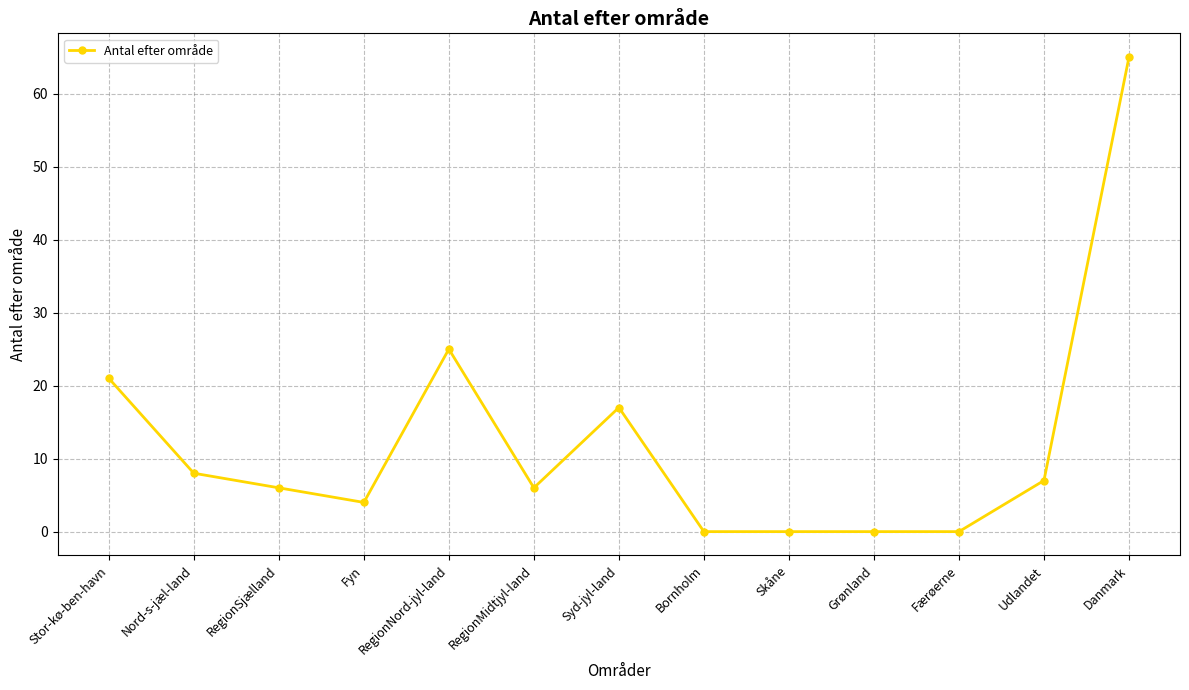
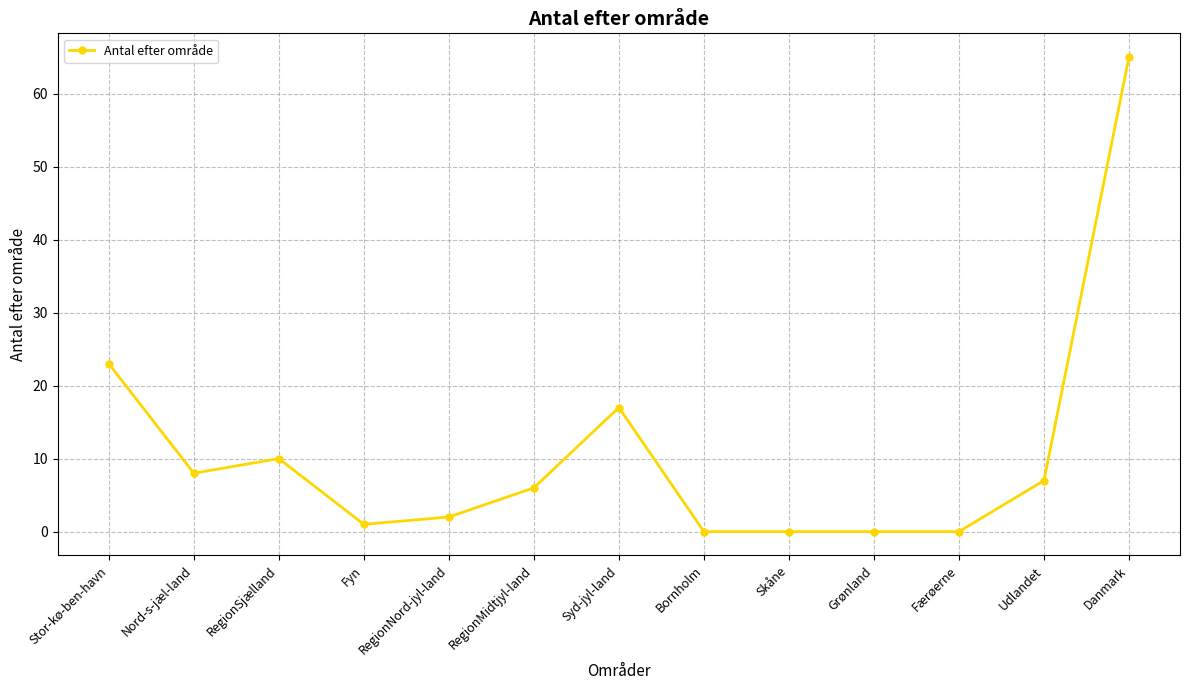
Stor­kø­ben­havn: 21 -> 23
RegionSjælland: 6 -> 10
Fyn: 4 -> 1
RegionNord­jyl­land: 25 -> 2
